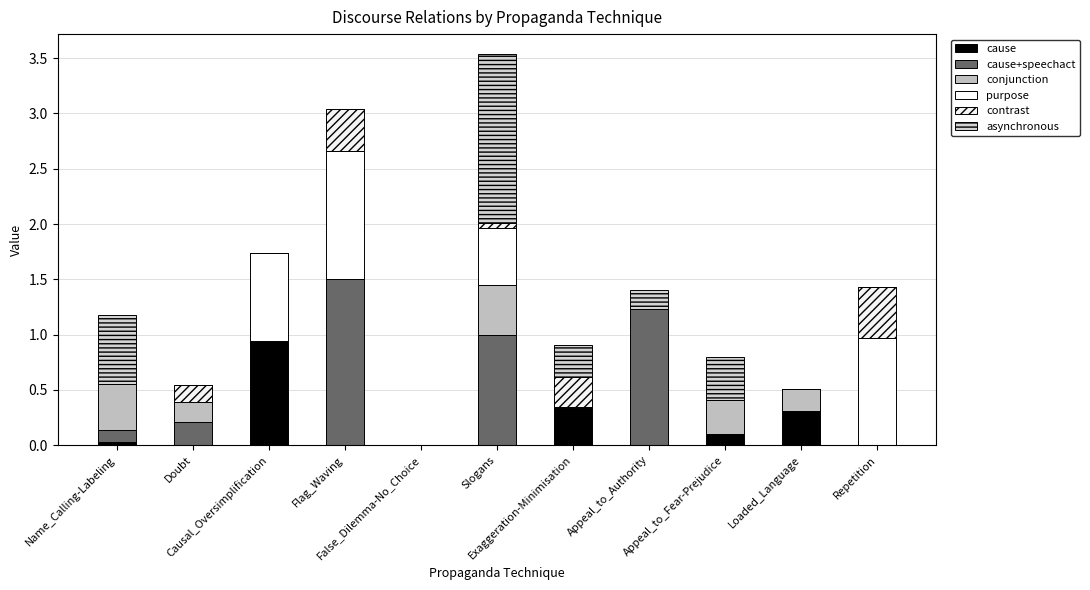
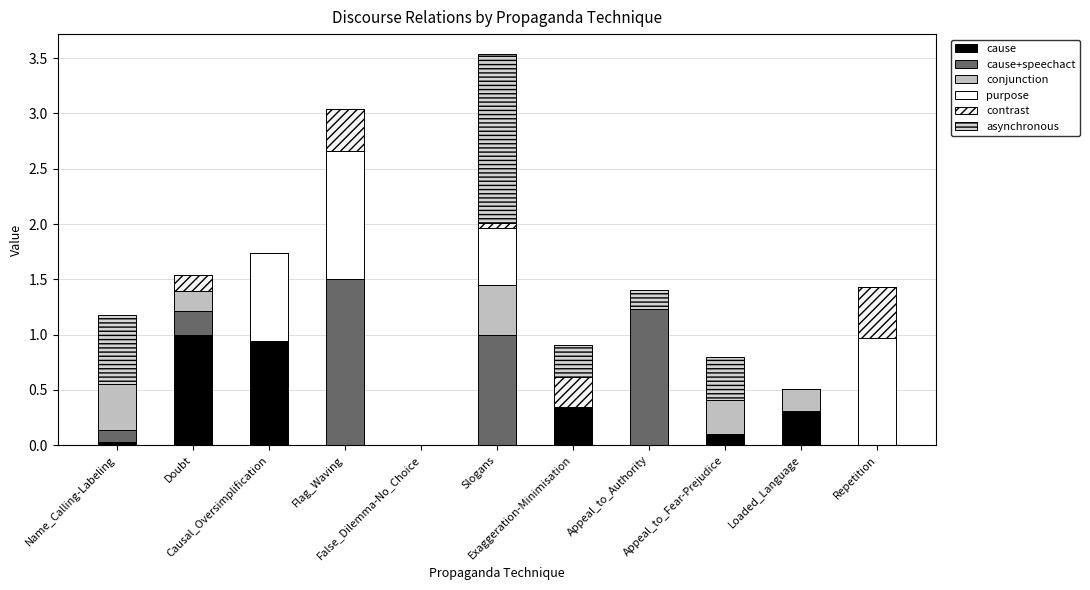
cause, Doubt: 0 -> 1
